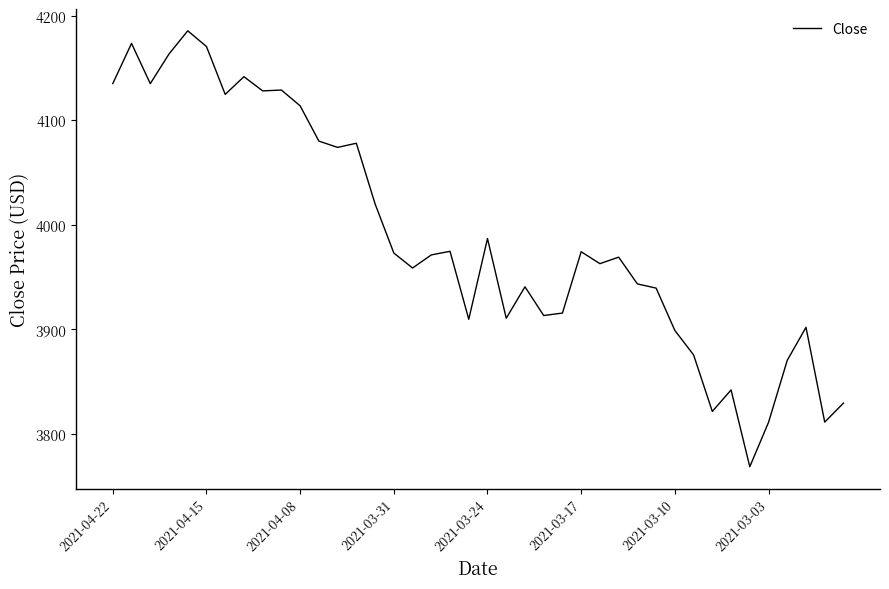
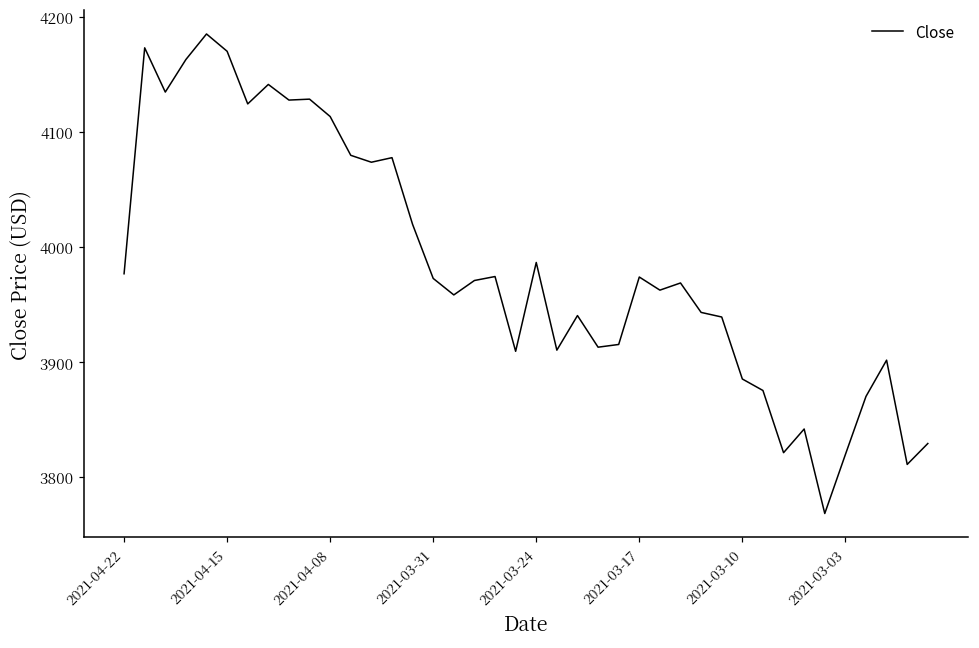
2021-04-22: 4135 -> 3977
2021-03-10: 3899 -> 3885
2021-03-03: 3811 -> 3820
